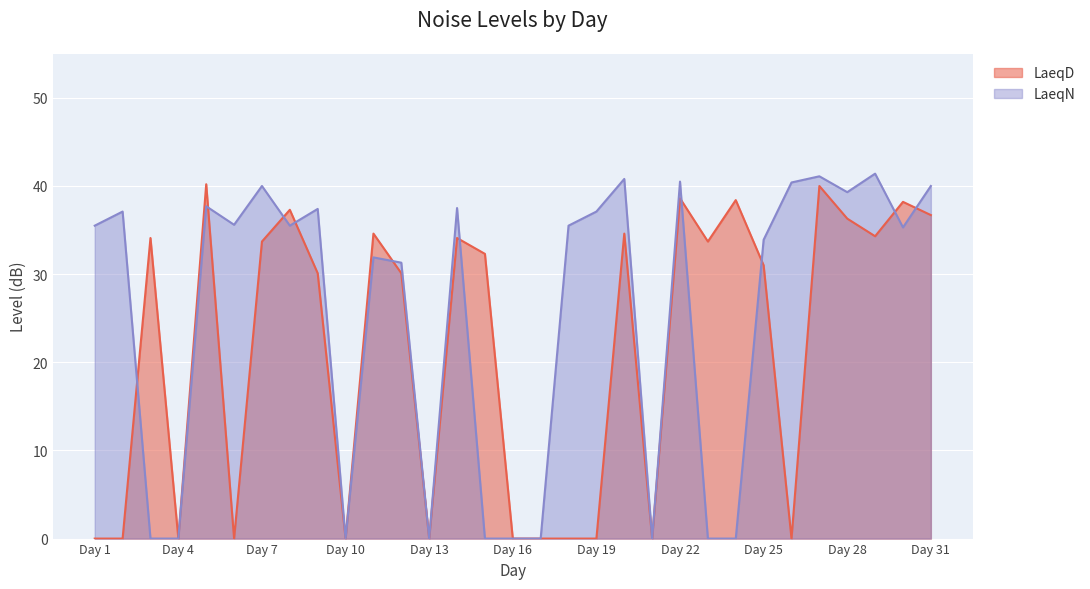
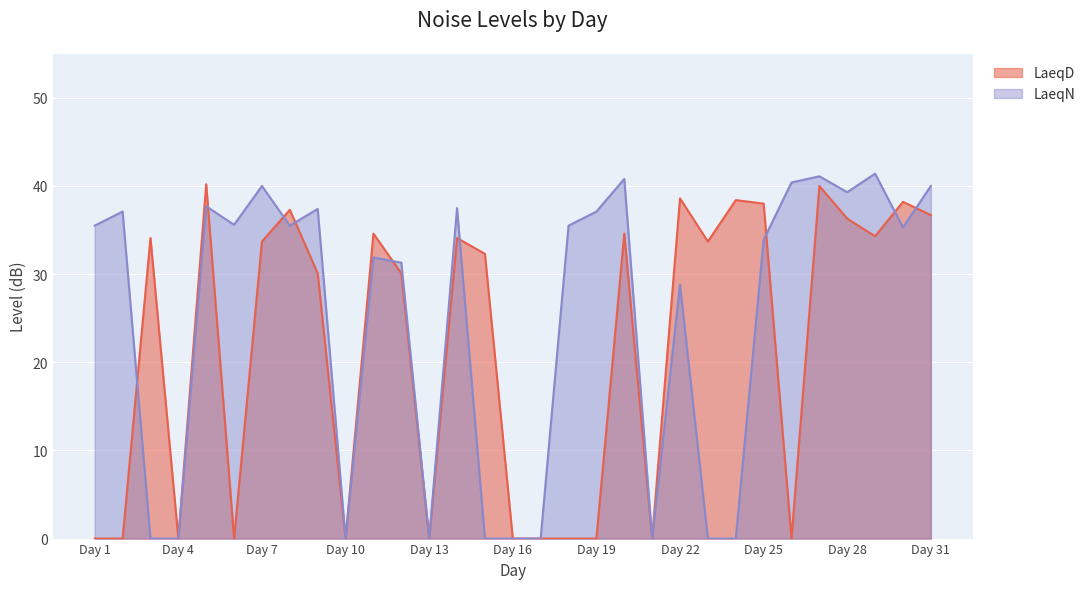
LaeqN, Day 22: 41 -> 29
LaeqD, Day 25: 31 -> 38
